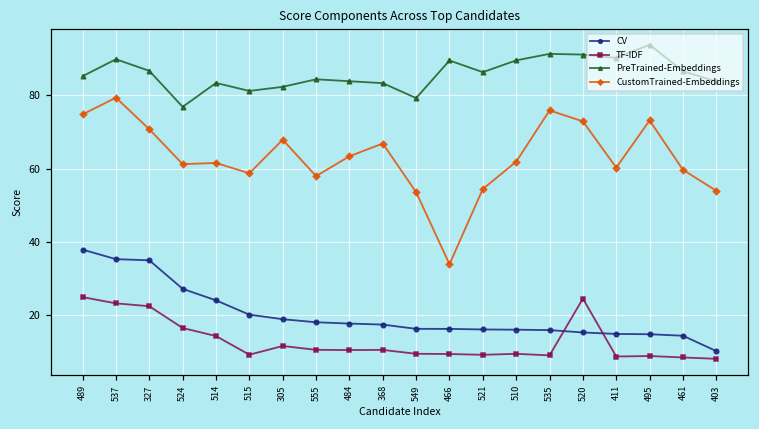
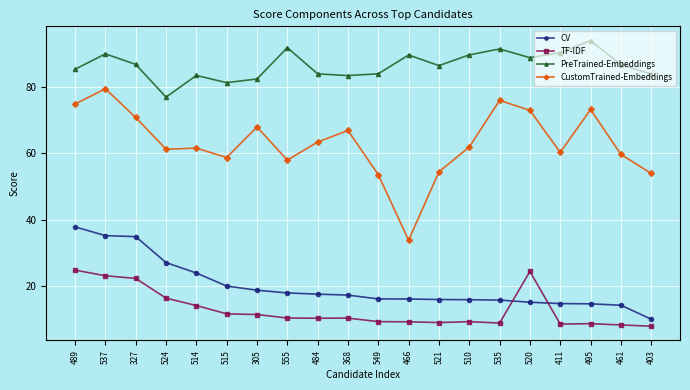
TF-IDF, 515: 9 -> 12
PreTrained-Embeddings, 555: 84 -> 92
PreTrained-Embeddings, 549: 79 -> 84
PreTrained-Embeddings, 520: 91 -> 89
